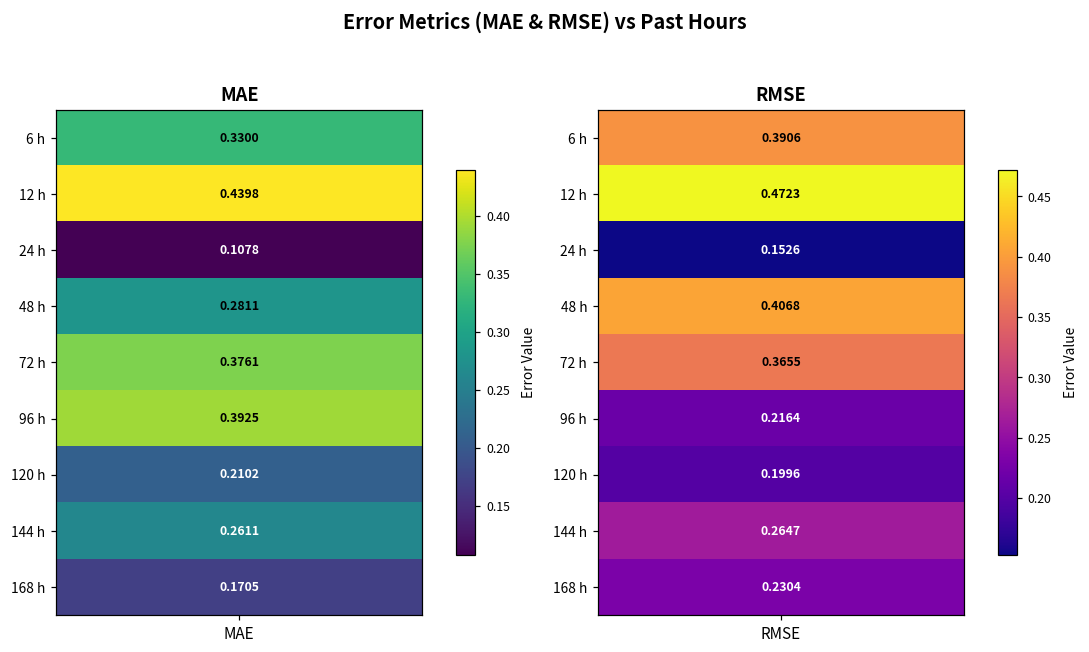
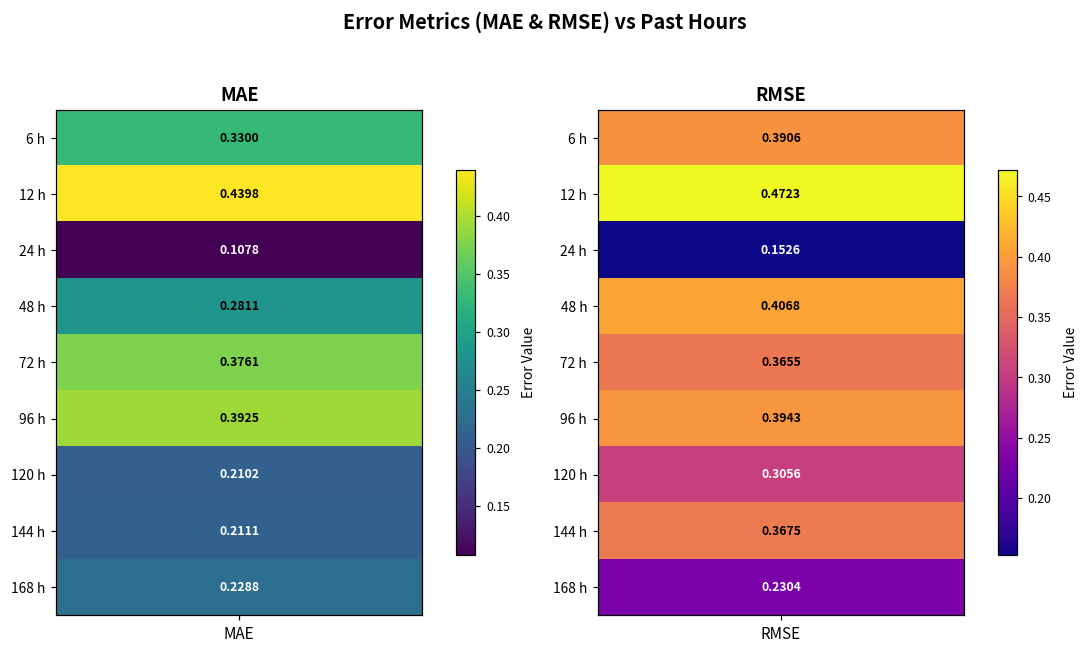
MAE, 144 h, MAE: 0.2611 -> 0.2111
MAE, 168 h, MAE: 0.1705 -> 0.2288
RMSE, 96 h, RMSE: 0.2164 -> 0.3943
RMSE, 120 h, RMSE: 0.1996 -> 0.3056
RMSE, 144 h, RMSE: 0.2647 -> 0.3675
